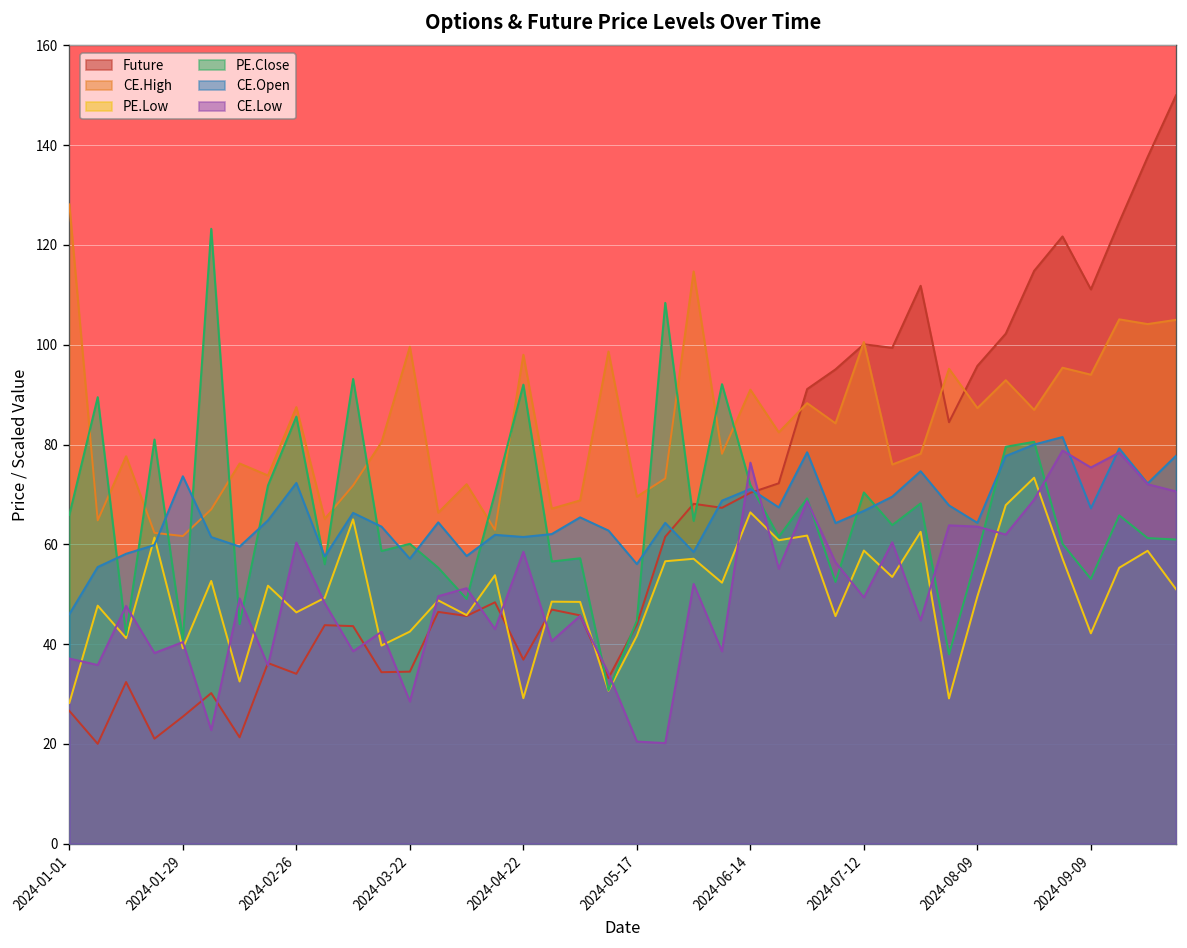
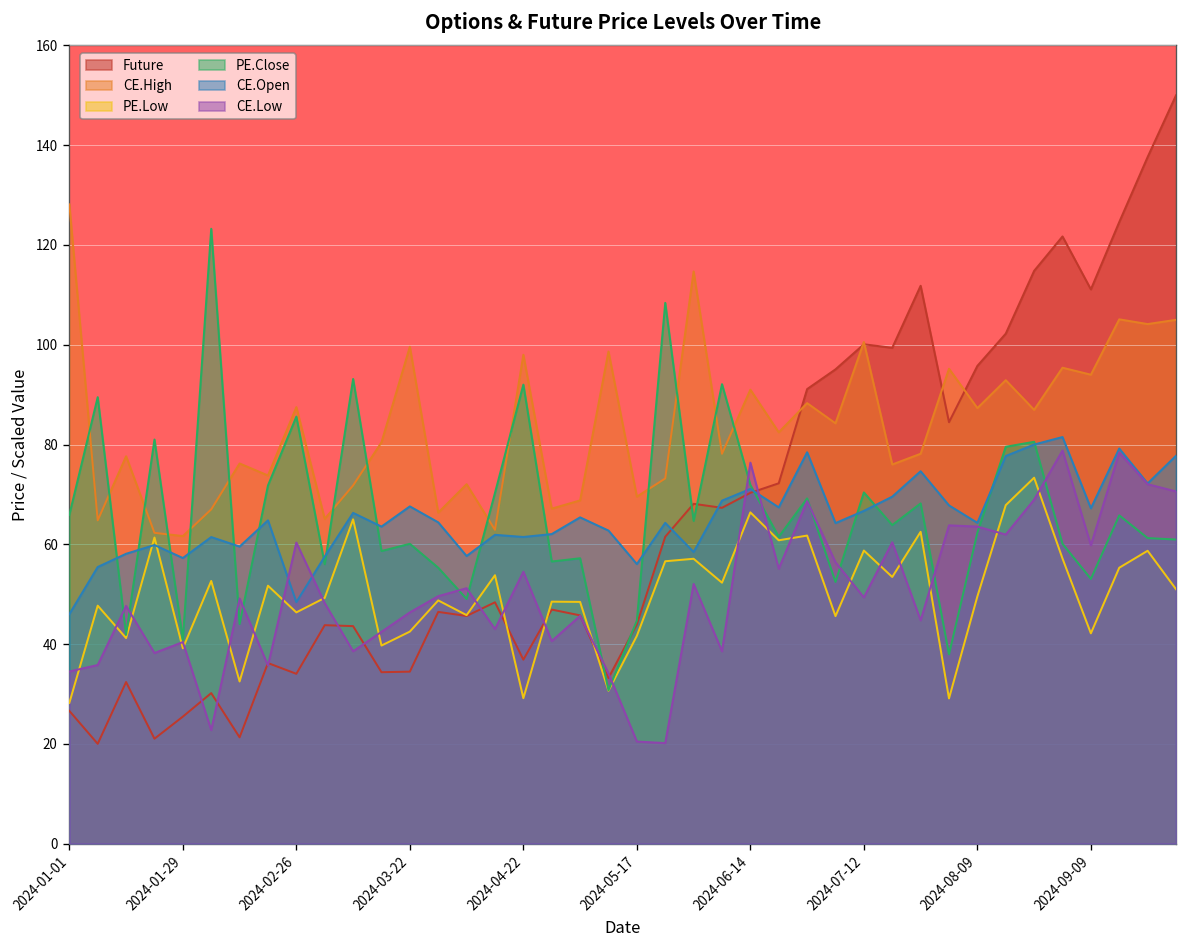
CE.Low, 2024-01-01: 37 -> 35
CE.Open, 2024-01-29: 74 -> 57
CE.Open, 2024-02-26: 72 -> 48
CE.Open, 2024-03-22: 57 -> 68
CE.Low, 2024-03-22: 28 -> 46
CE.Low, 2024-04-22: 59 -> 55
PE.Close, 2024-08-09: 58 -> 62
CE.Low, 2024-09-09: 75 -> 60
